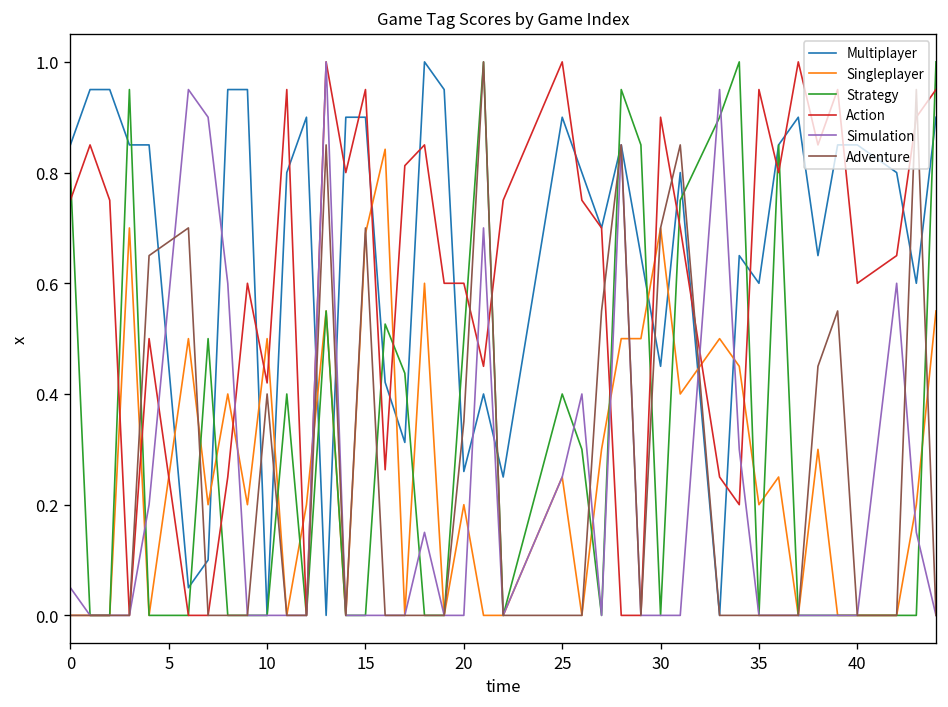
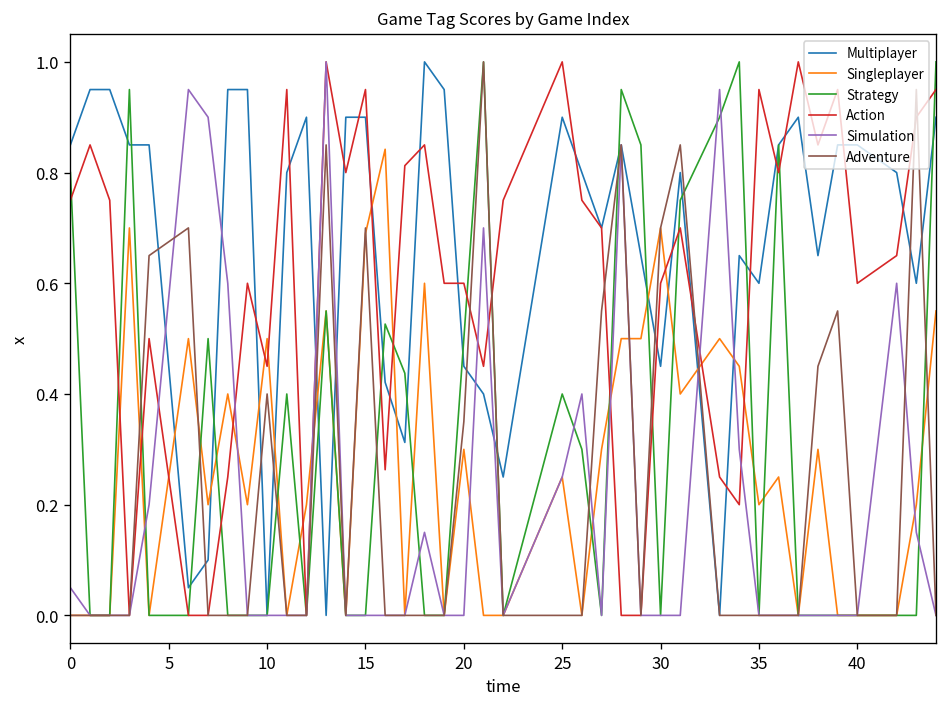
Action, 10: 0.42 -> 0.45
Multiplayer, 20: 0.26 -> 0.45
Singleplayer, 20: 0.2 -> 0.3
Action, 30: 0.9 -> 0.6
